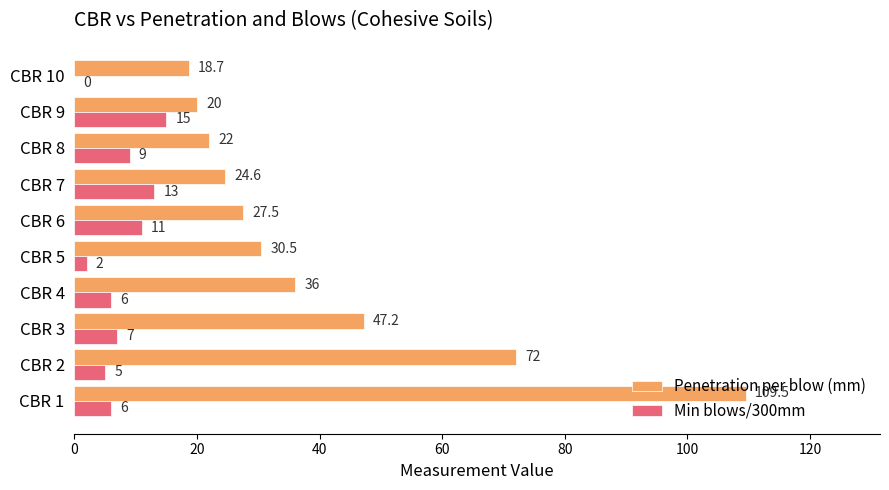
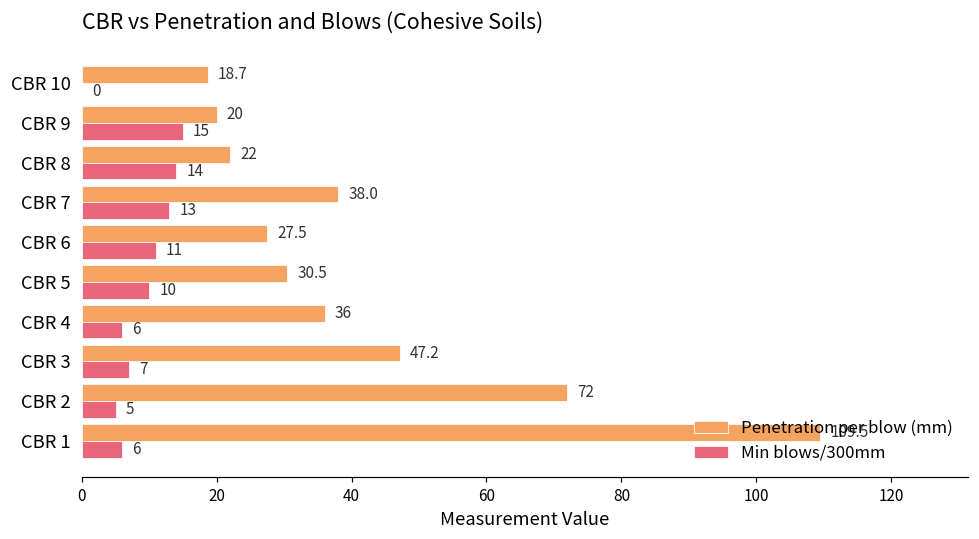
Min blows/300mm, CBR 8: 9 -> 14
Penetration per blow (mm), CBR 7: 24.6 -> 38.0
Min blows/300mm, CBR 5: 2 -> 10
